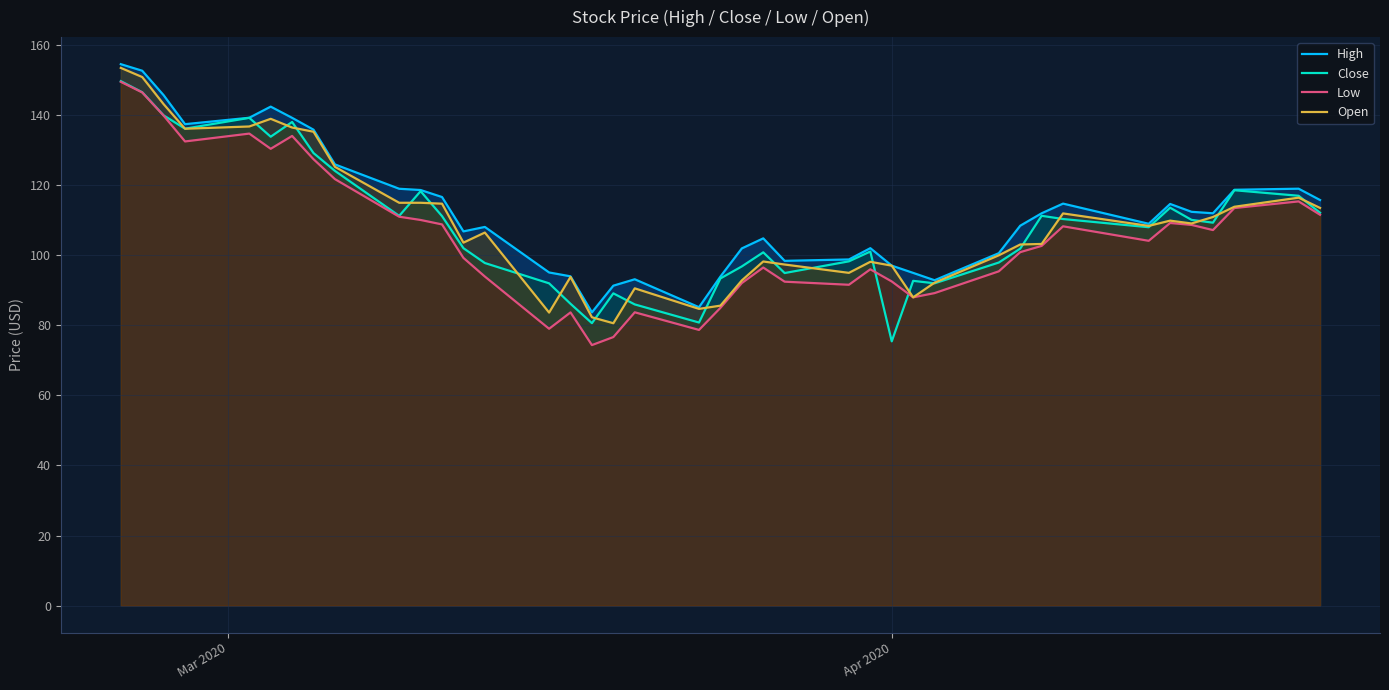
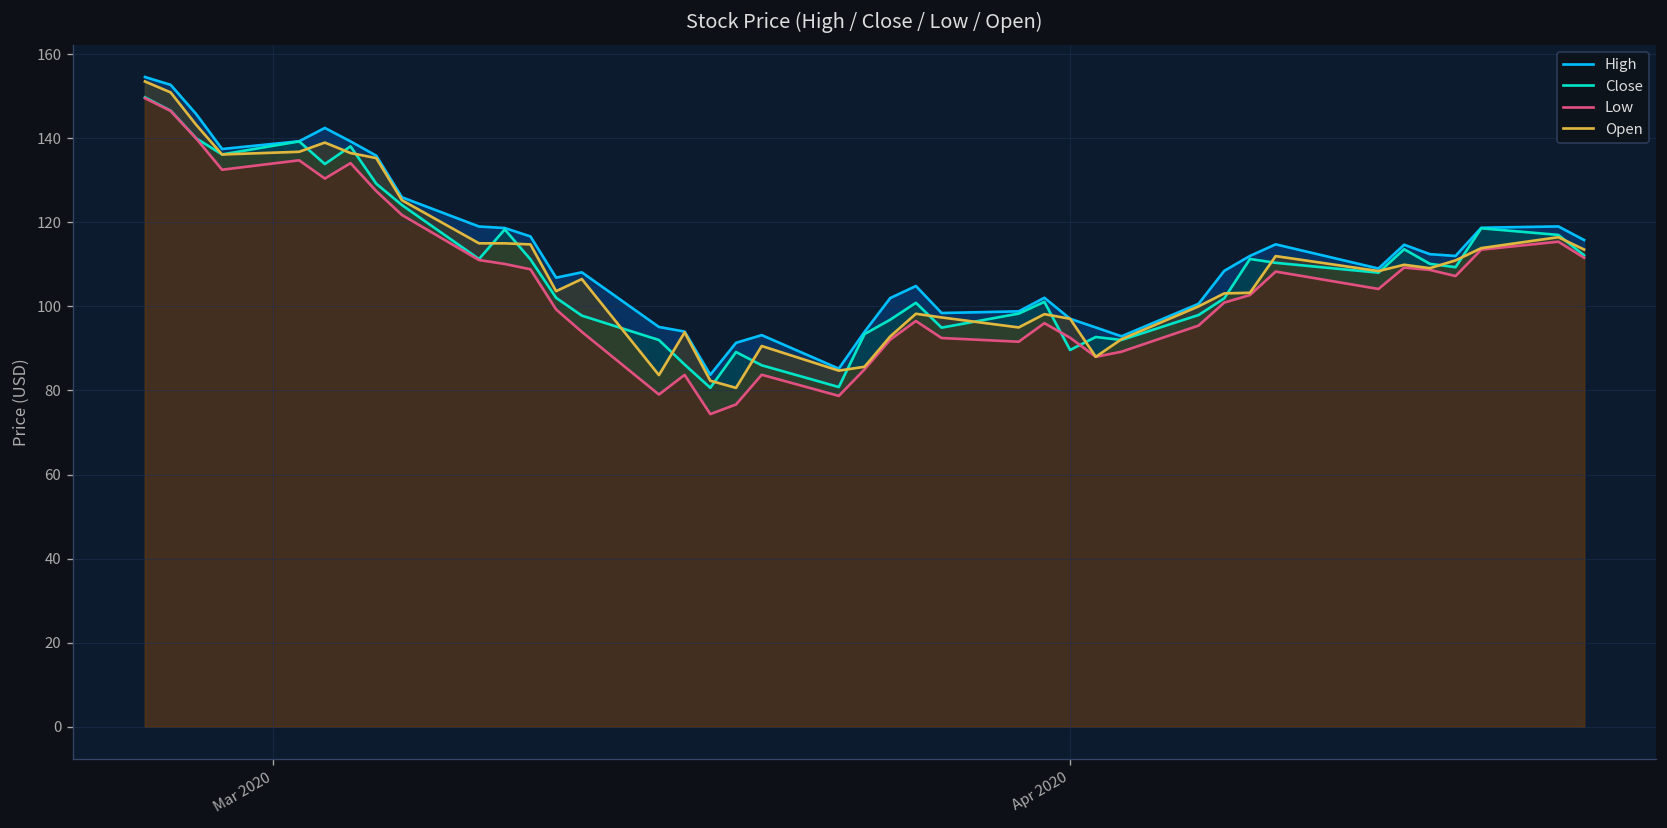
Close, Apr 2020: 75 -> 90
